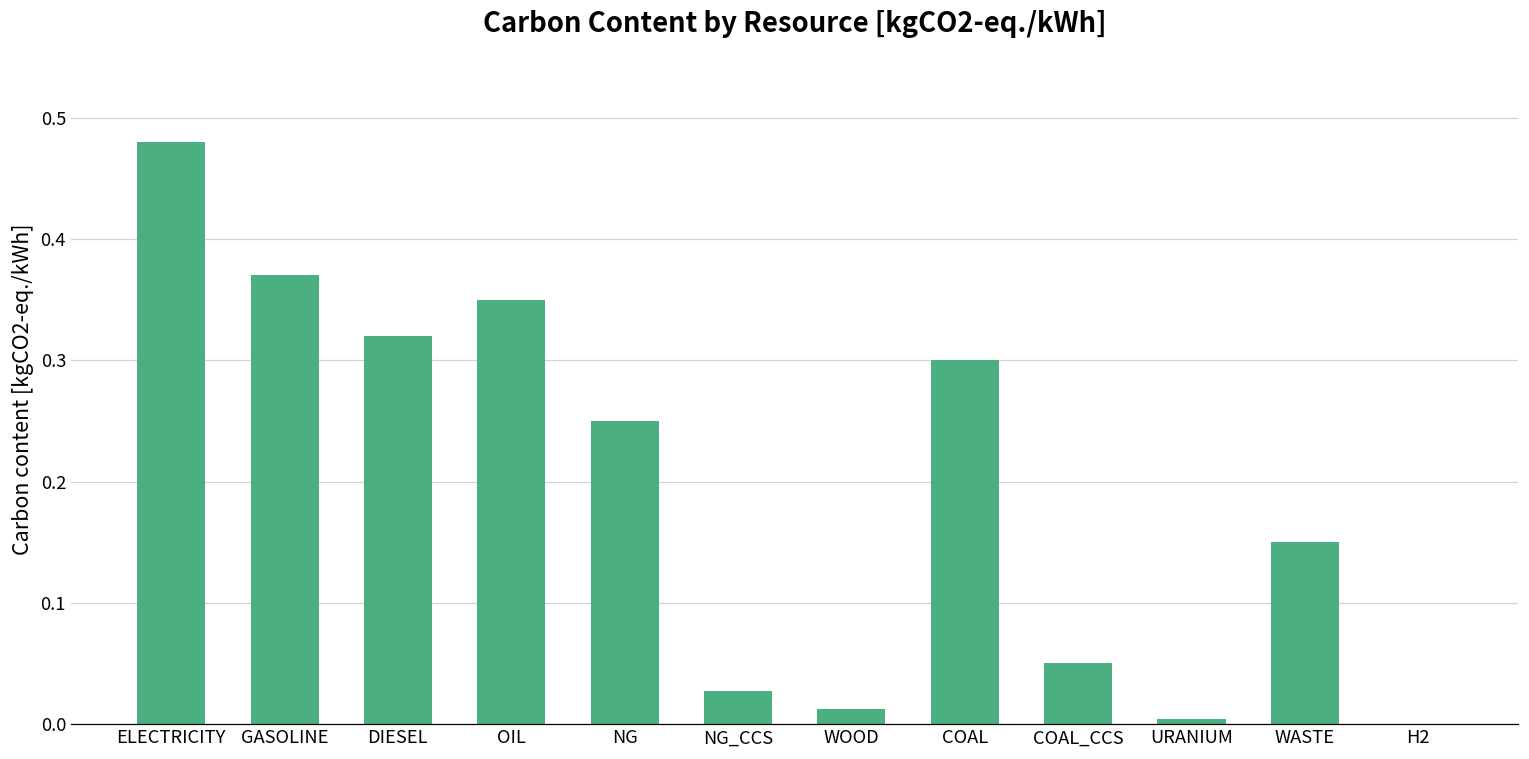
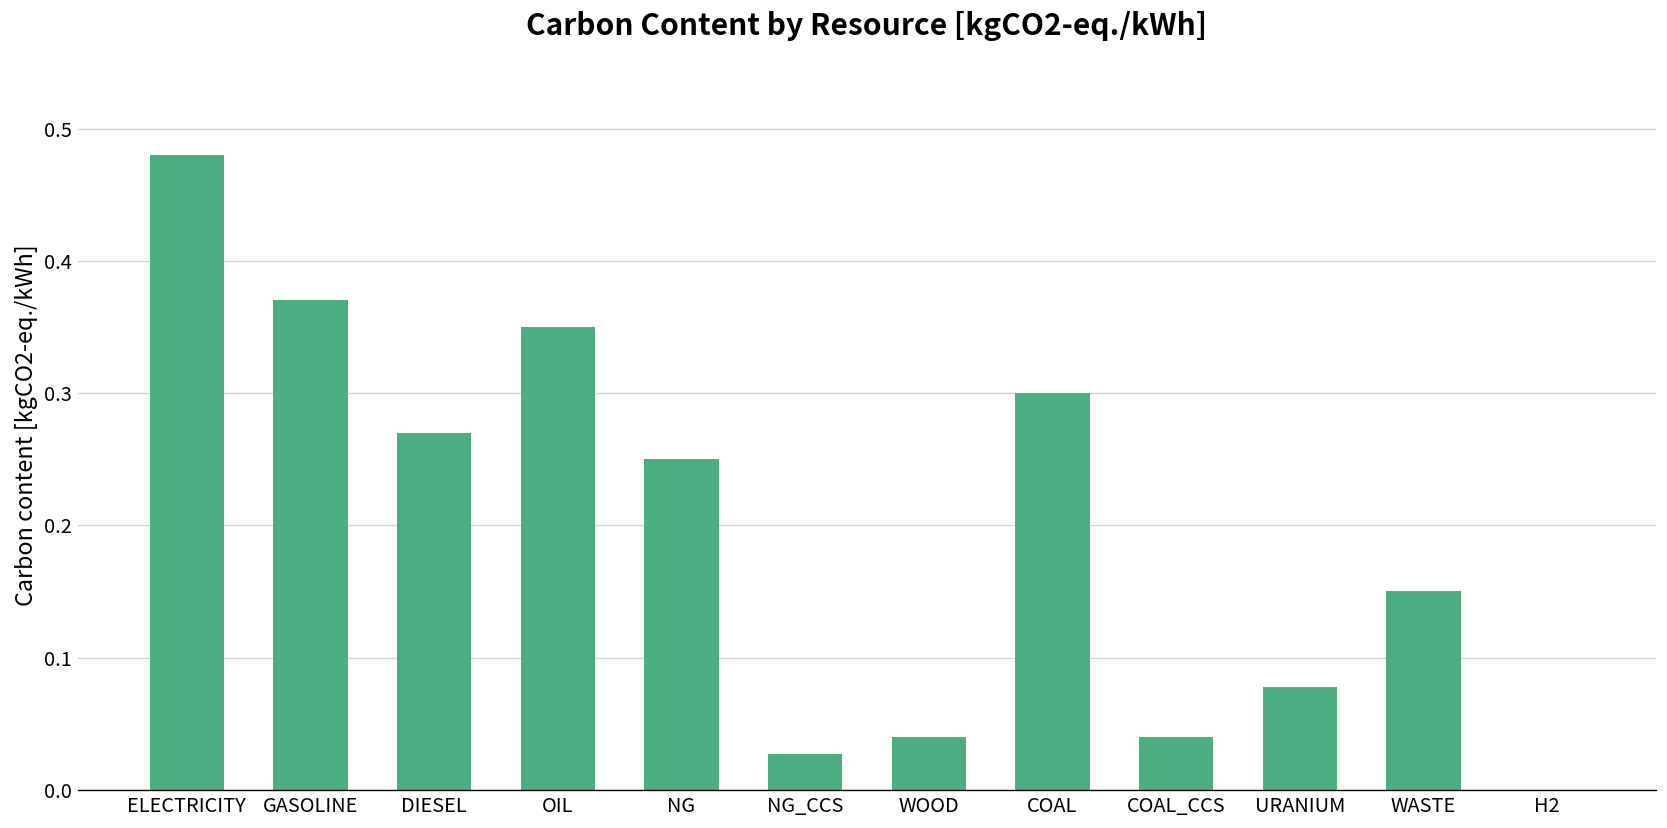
DIESEL: 0.32 -> 0.27
WOOD: 0.012 -> 0.040
COAL_CCS: 0.05 -> 0.04
URANIUM: 0.004 -> 0.078
